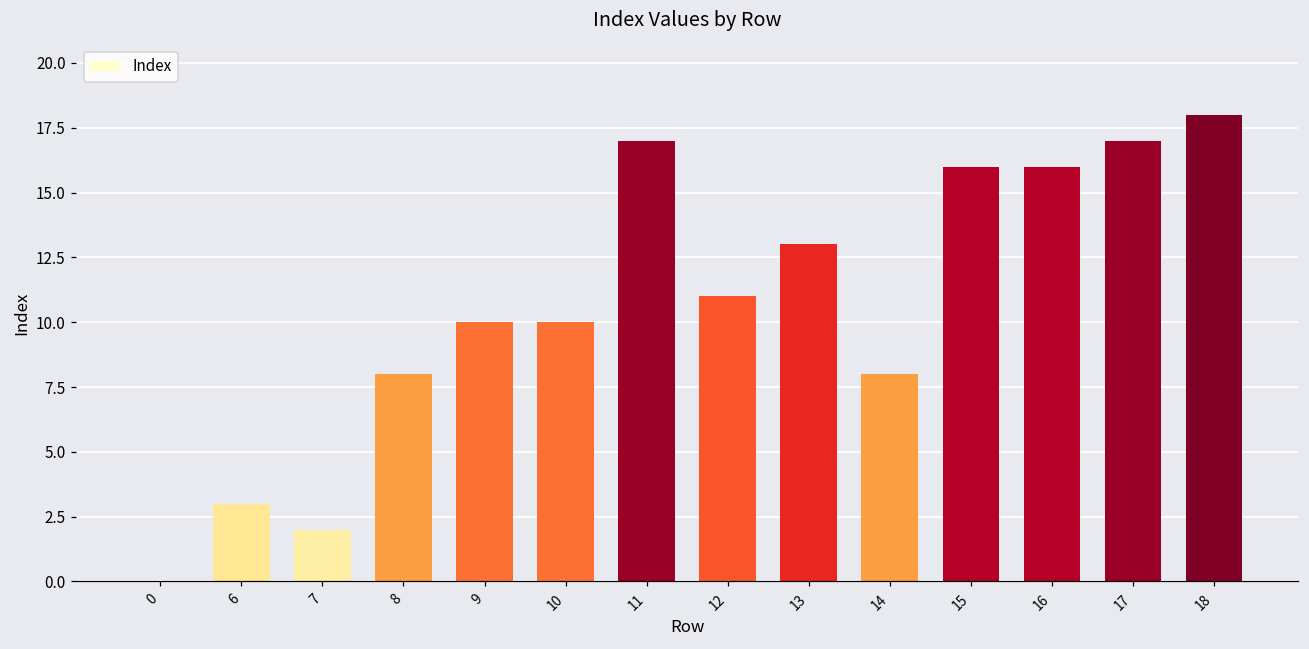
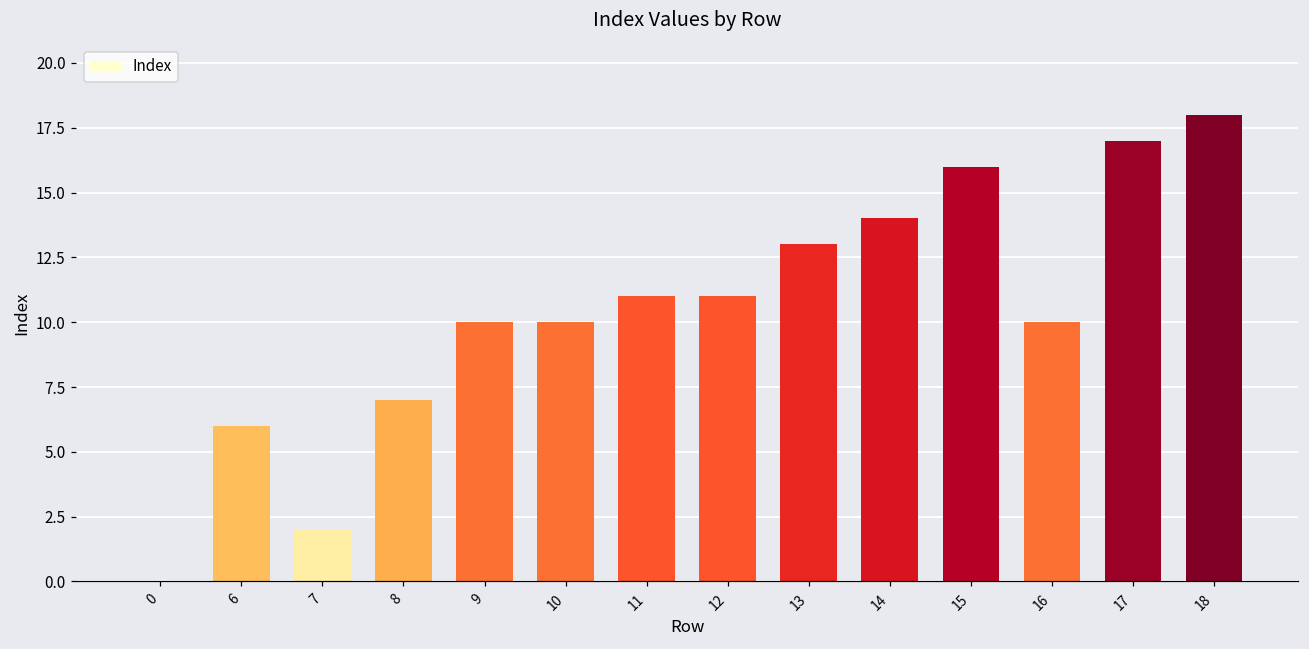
6: 3 -> 6
8: 8 -> 7
11: 17 -> 11
14: 8 -> 14
16: 16 -> 10
